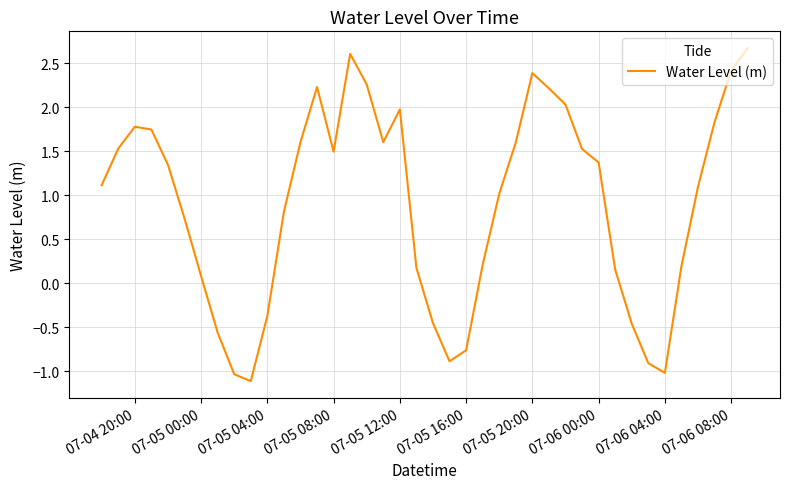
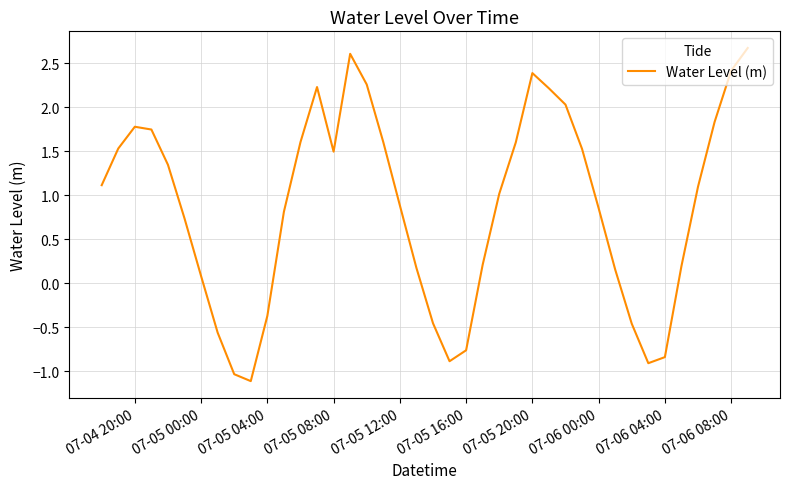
07-05 12:00: 2.0 -> 0.9
07-06 00:00: 1.4 -> 0.9
07-06 04:00: -1.0 -> -0.8
